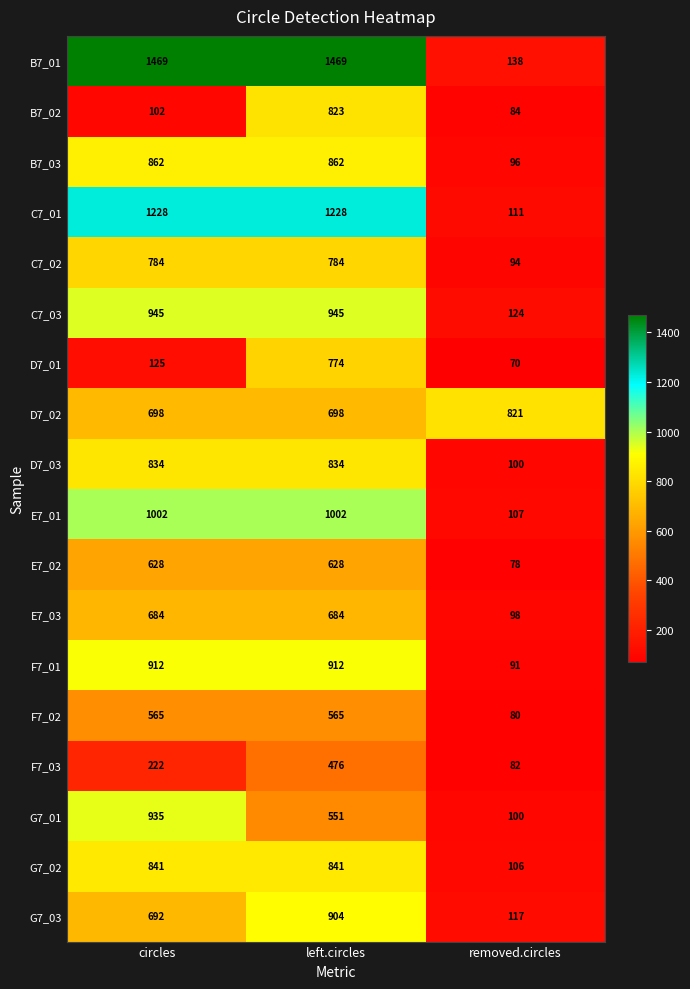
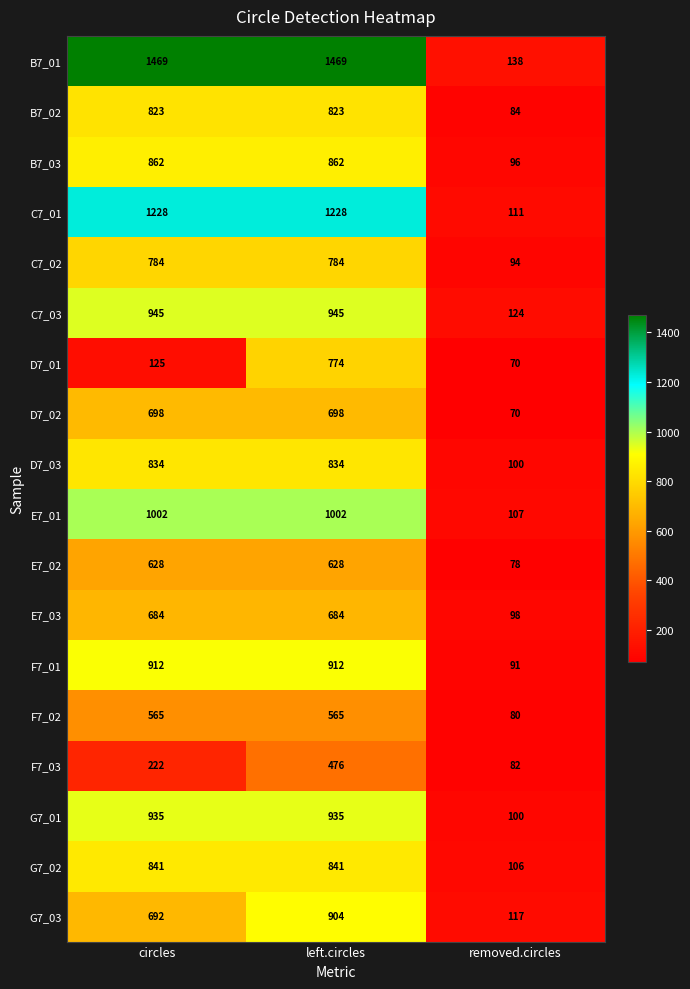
B7_02, circles: 102 -> 823
D7_02, removed.circles: 821 -> 70
G7_01, left.circles: 551 -> 935
